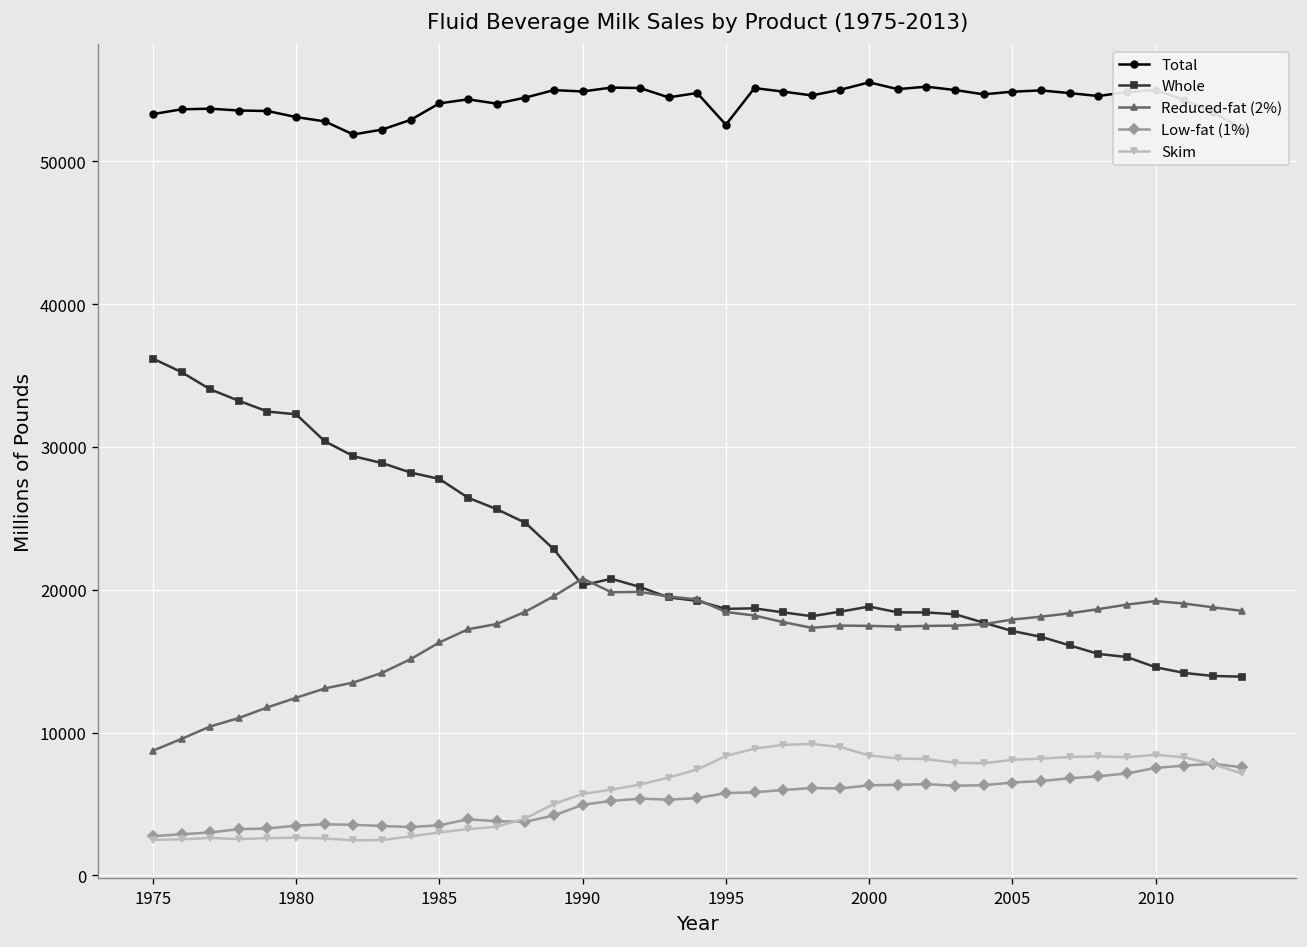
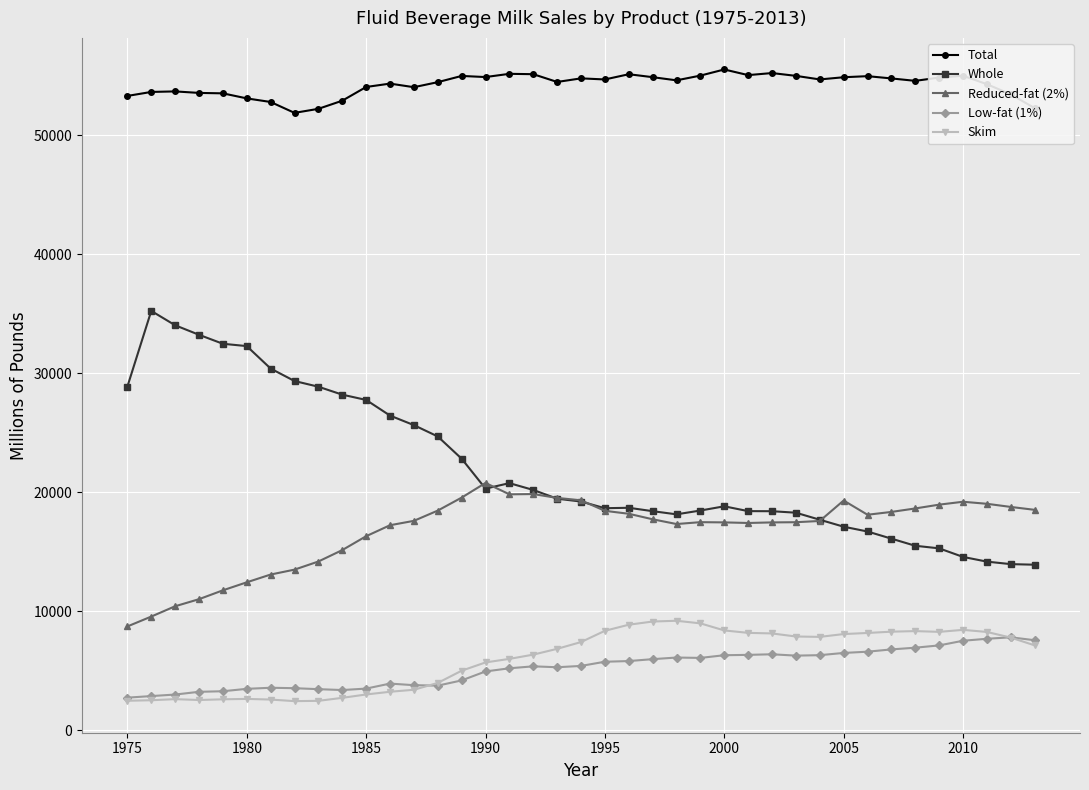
Whole, 1975: 36200 -> 28900
Total, 1995: 52600 -> 54700
Reduced-fat (2%), 2005: 17900 -> 19300
